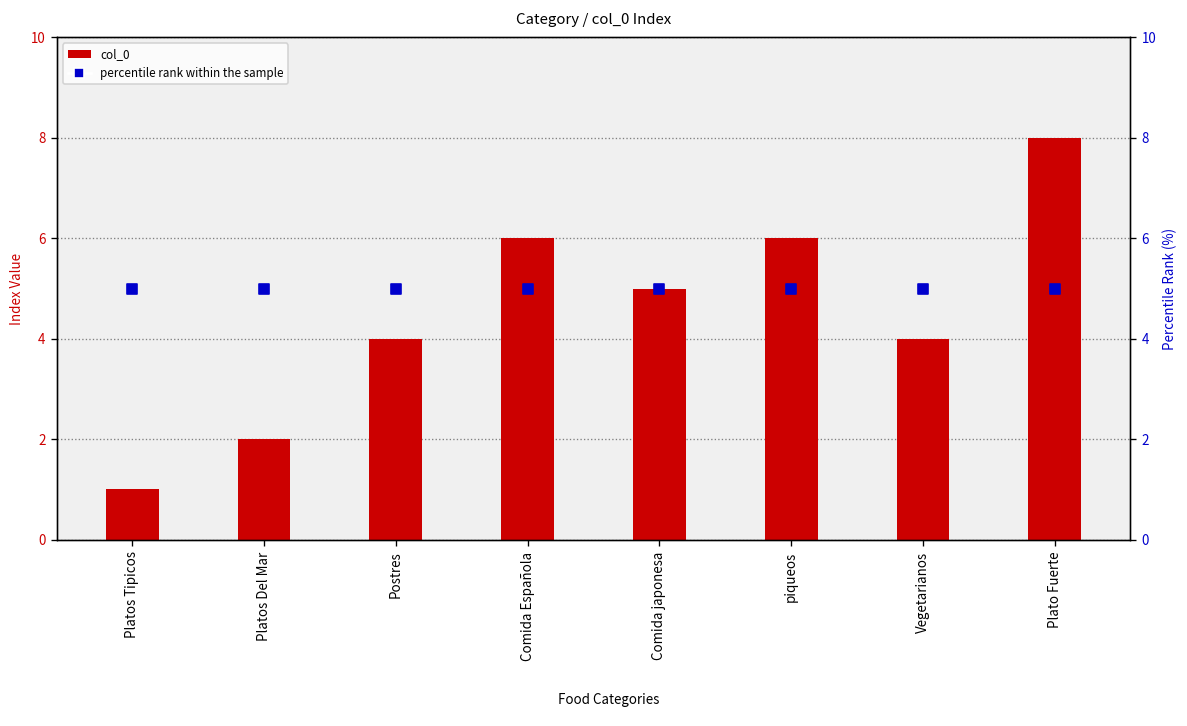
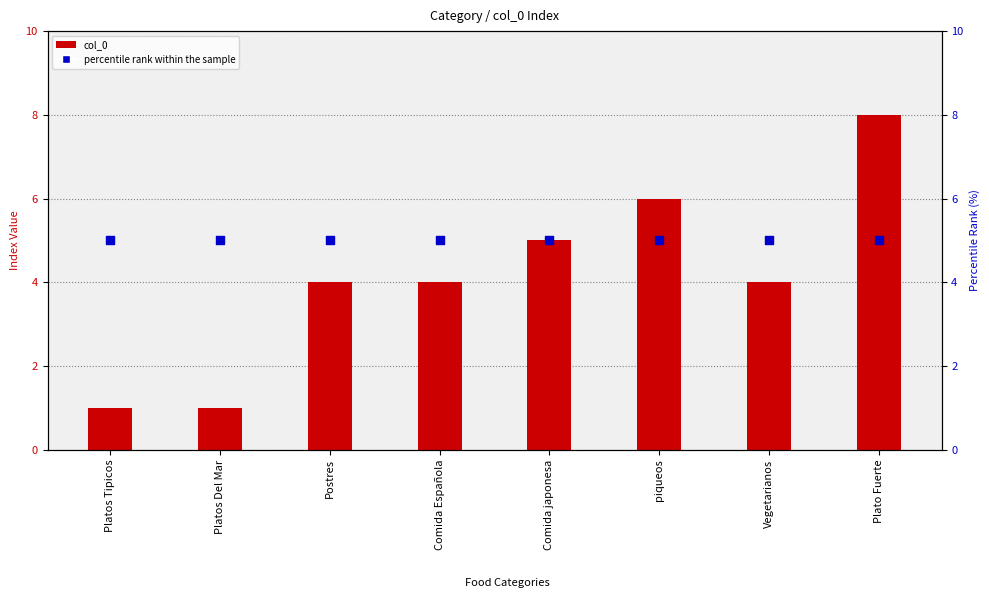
col_0, Platos Del Mar: 2 -> 1
col_0, Comida Española: 6 -> 4
